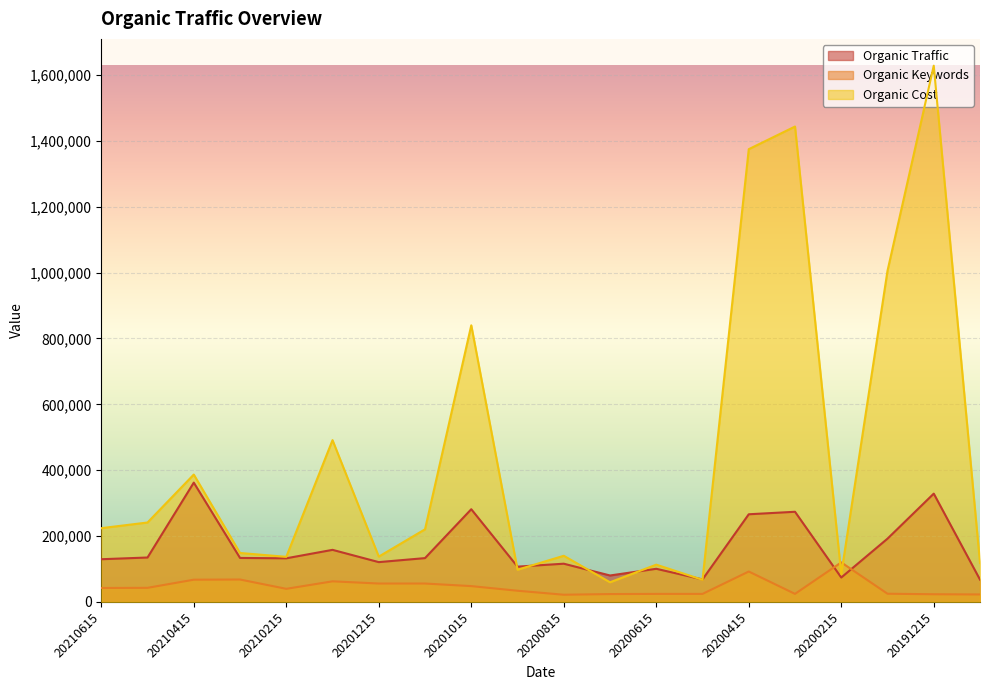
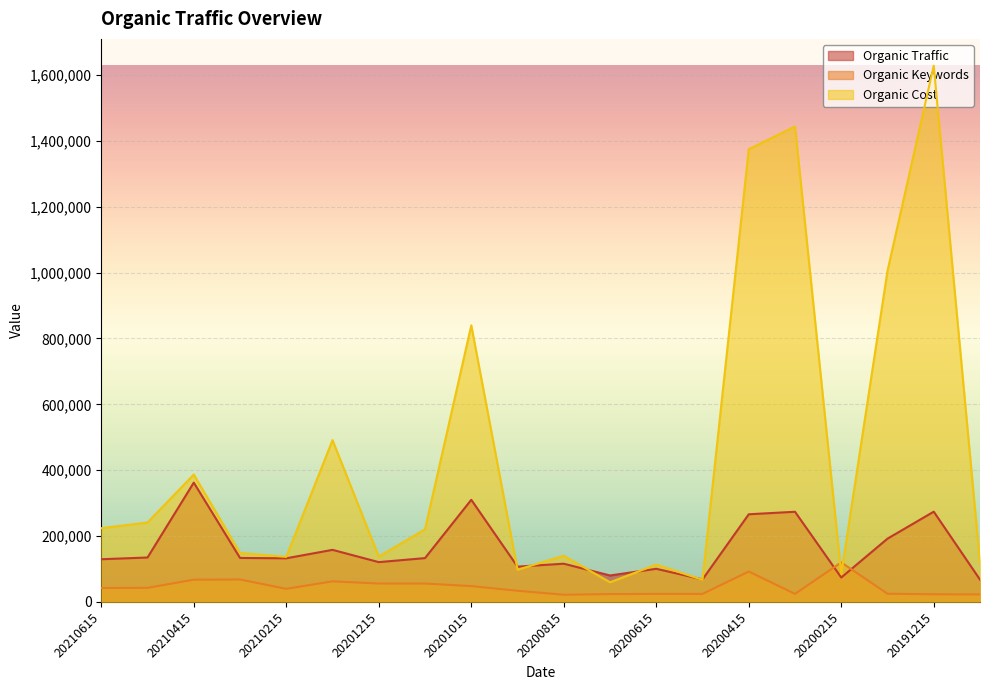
Organic Traffic, 20201015: 280,000 -> 310,000
Organic Traffic, 20191215: 330,000 -> 270,000
